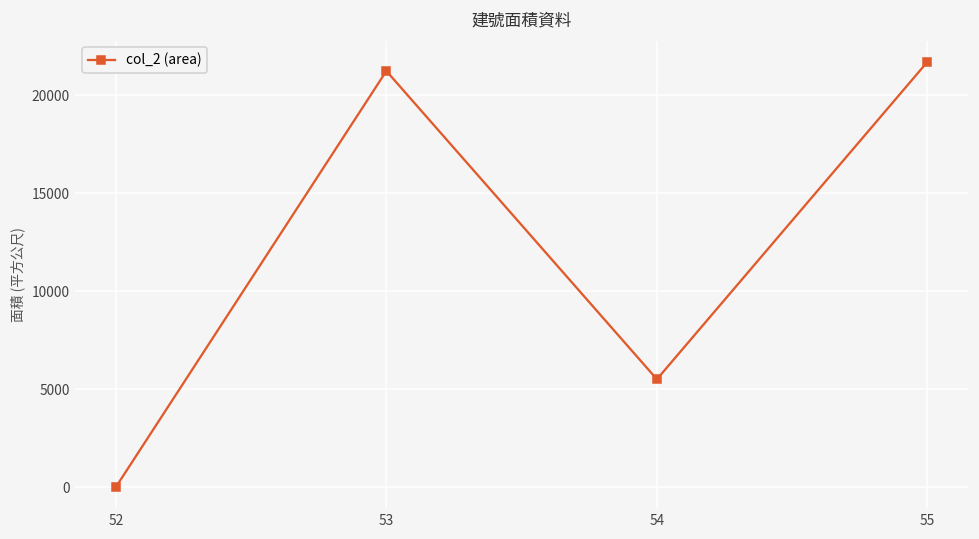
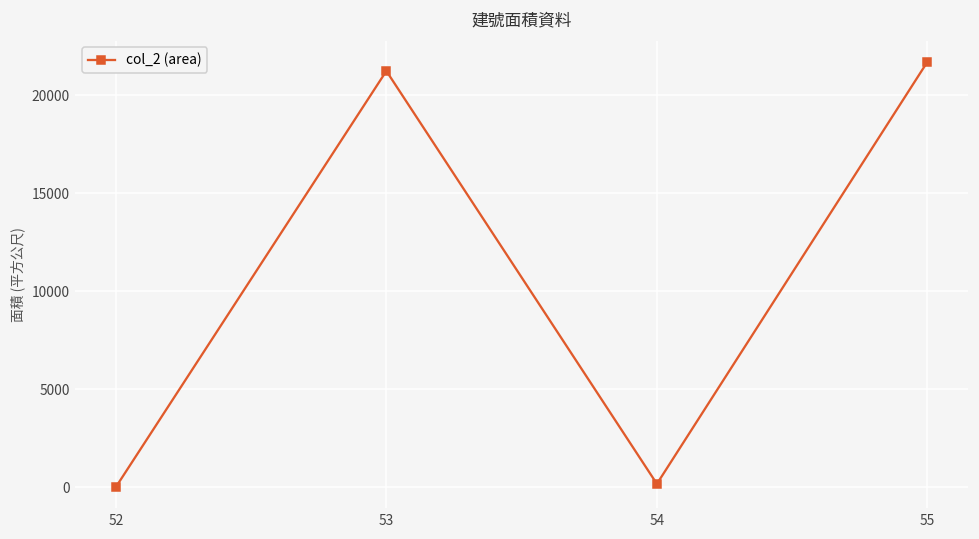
54: 5500 -> 200
